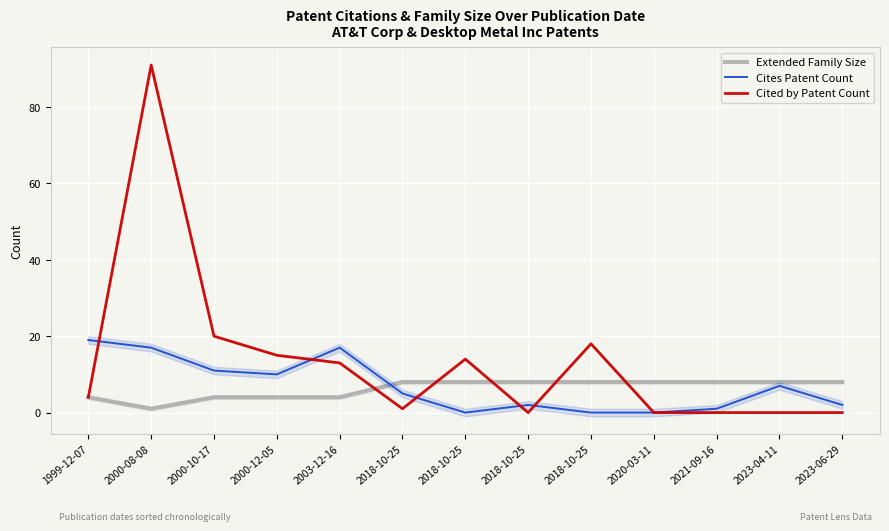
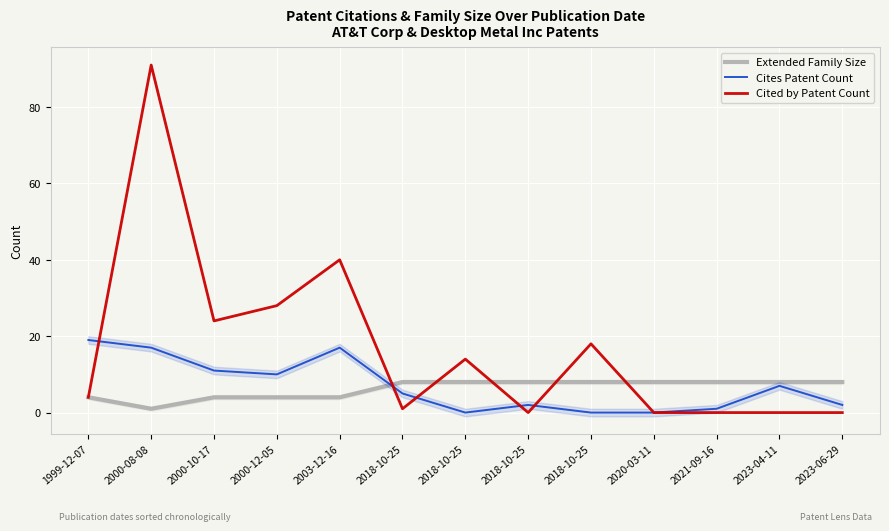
Cited by Patent Count, 2000-10-17: 20 -> 24
Cited by Patent Count, 2000-12-05: 15 -> 28
Cited by Patent Count, 2003-12-16: 13 -> 40
